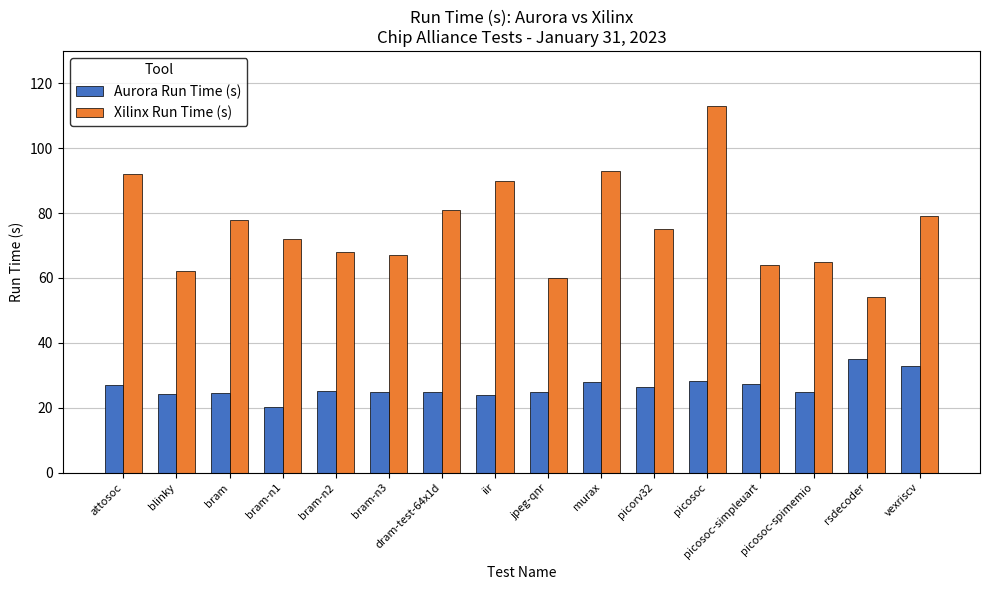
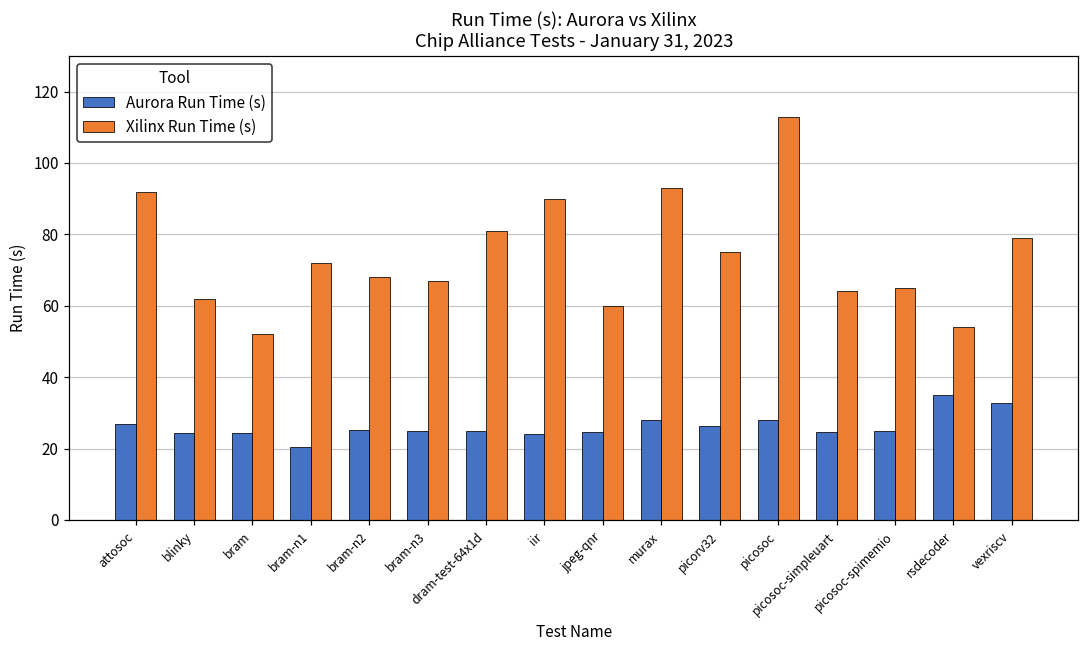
Xilinx Run Time (s), bram: 78 -> 52
Aurora Run Time (s), picosoc-simpleuart: 27 -> 25
